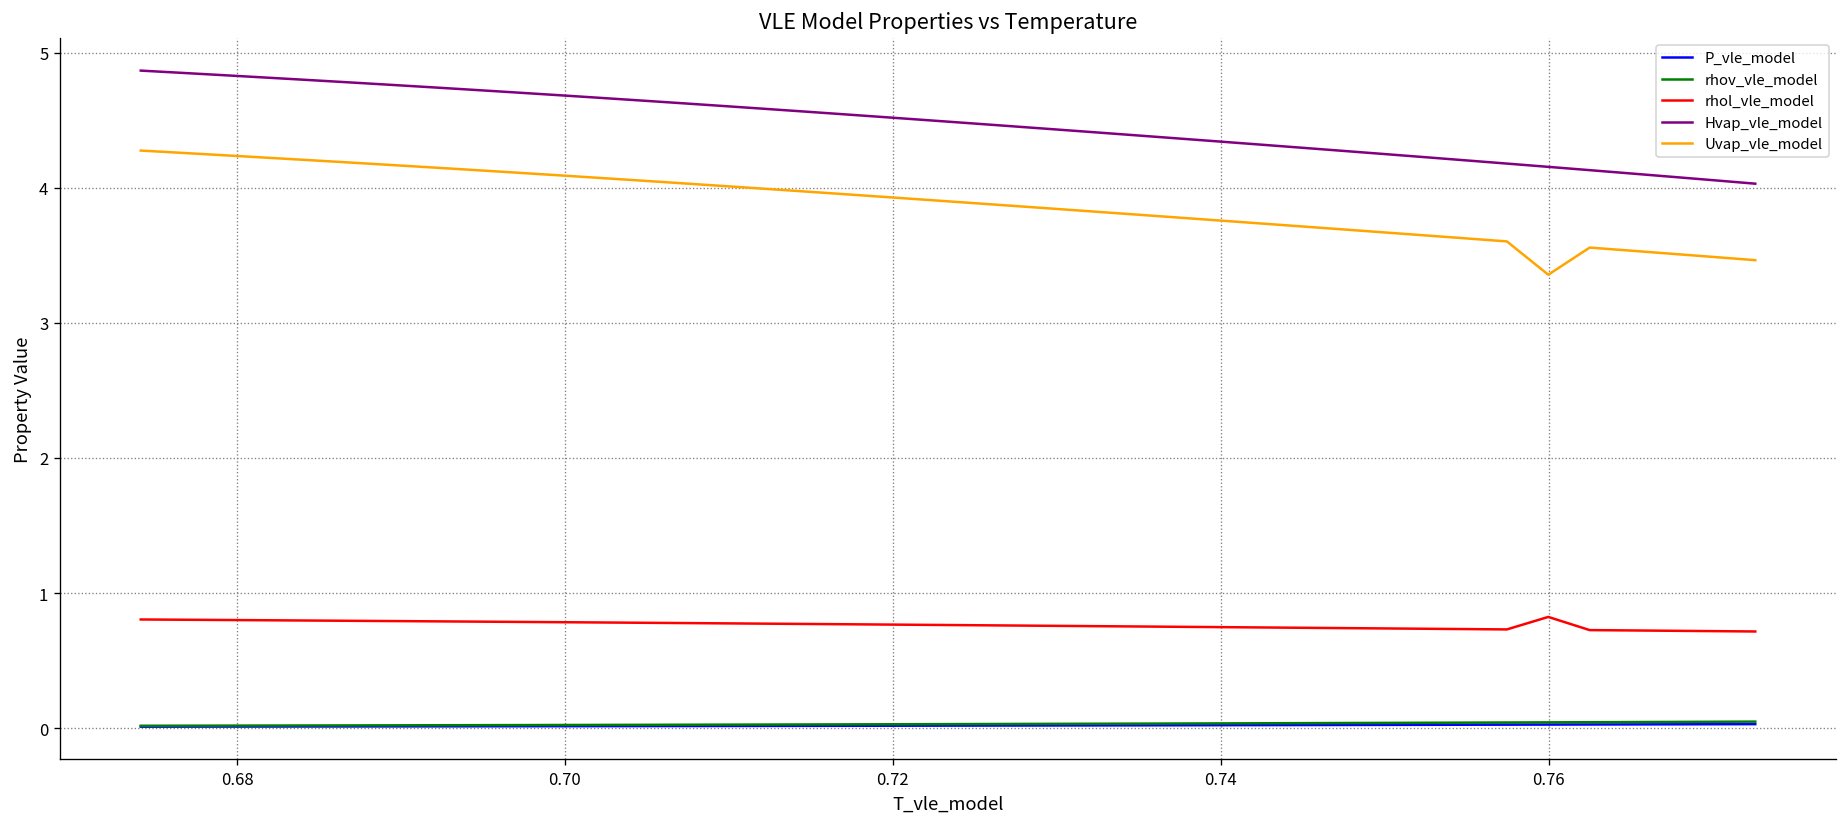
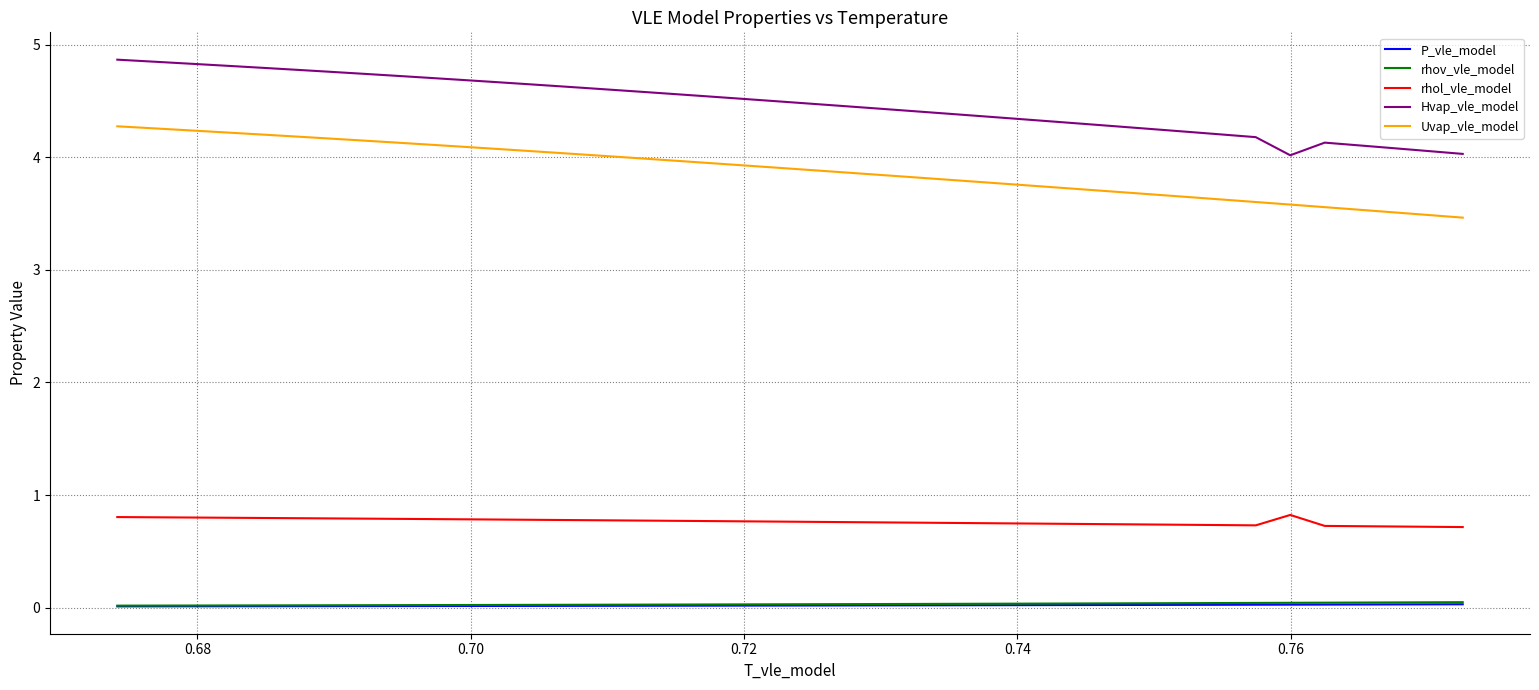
Hvap_vle_model, 0.76: 4.16 -> 4.02
Uvap_vle_model, 0.76: 3.36 -> 3.58
